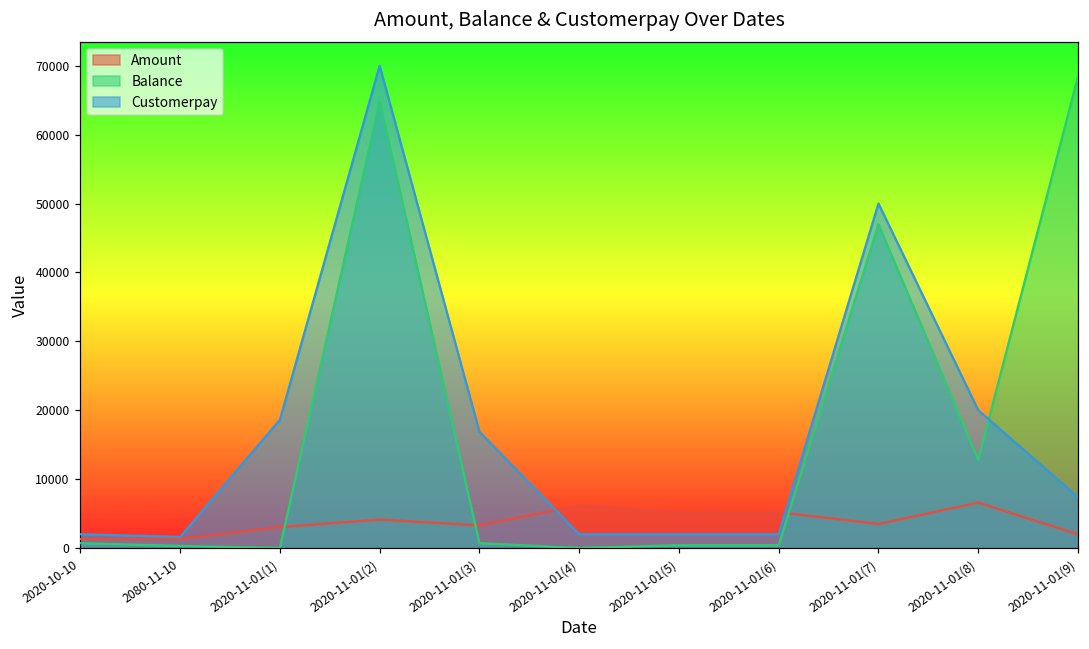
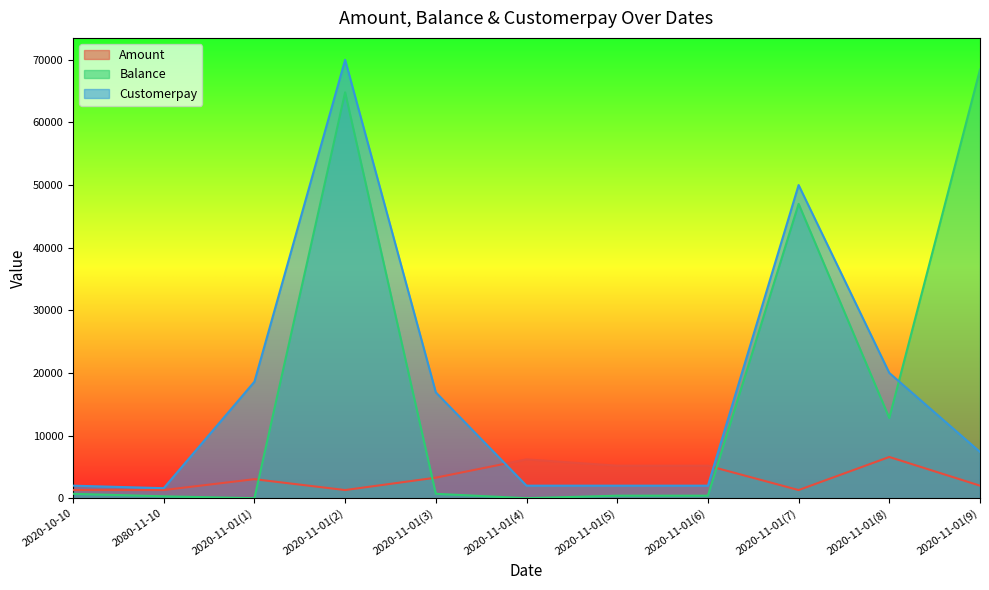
Amount, 2020-11-01(2): 4000 -> 1000
Amount, 2020-11-01(7): 3000 -> 1000
